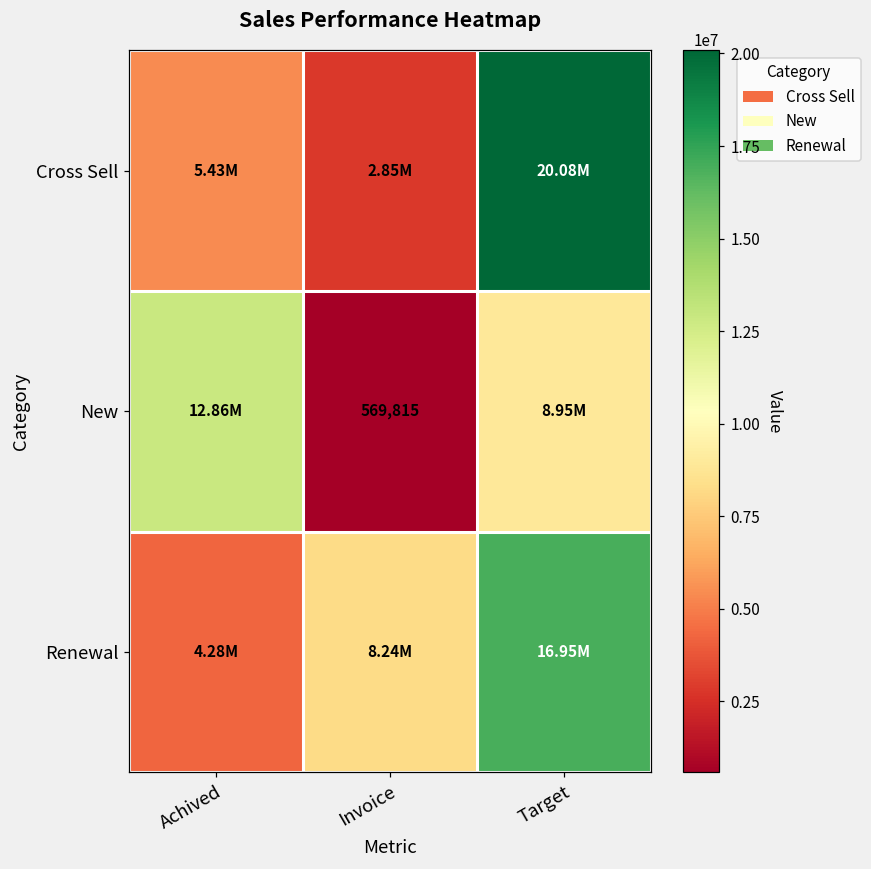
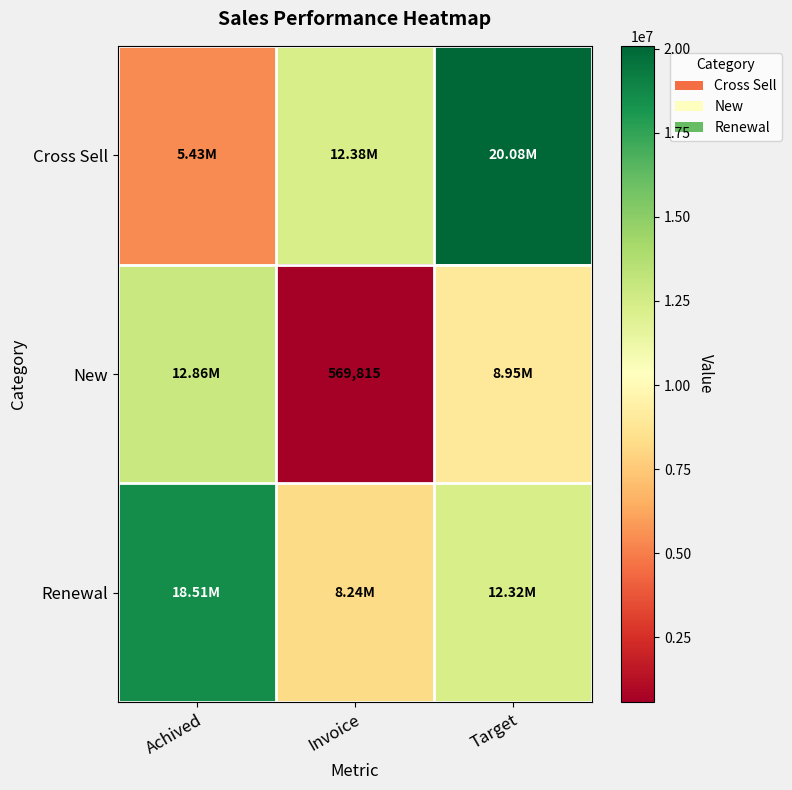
Cross Sell, Invoice: 2.85M -> 12.38M
Renewal, Achived: 4.28M -> 18.51M
Renewal, Target: 16.95M -> 12.32M
